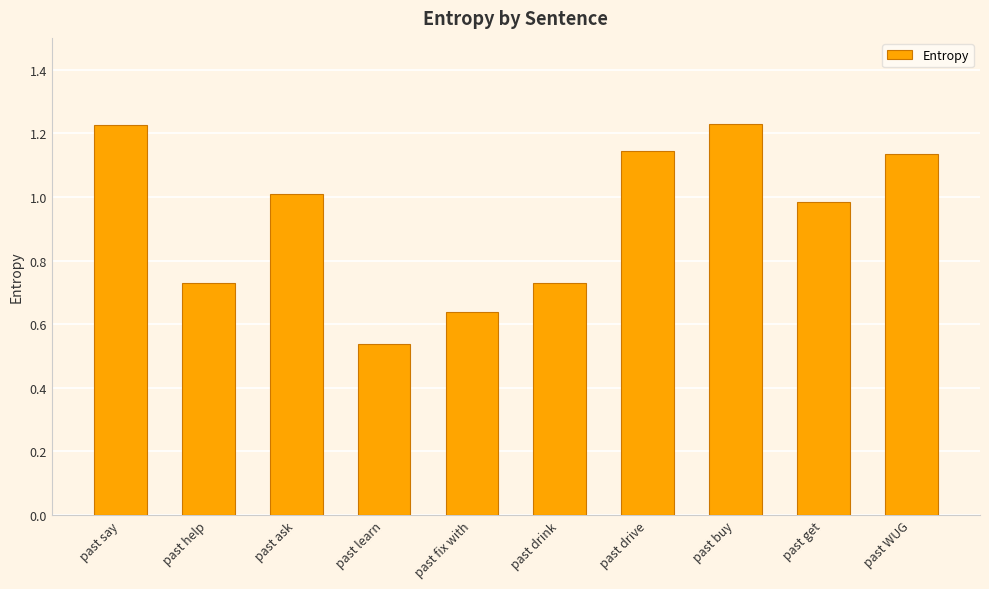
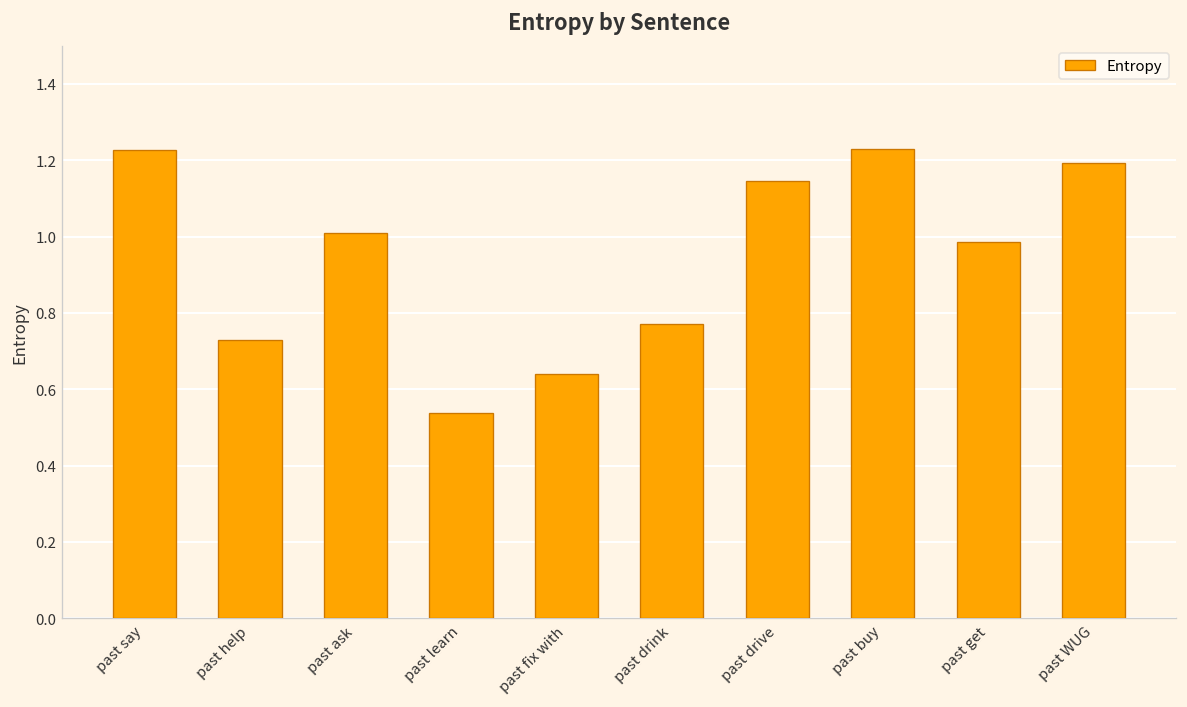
past drink: 0.73 -> 0.77
past WUG: 1.14 -> 1.19
